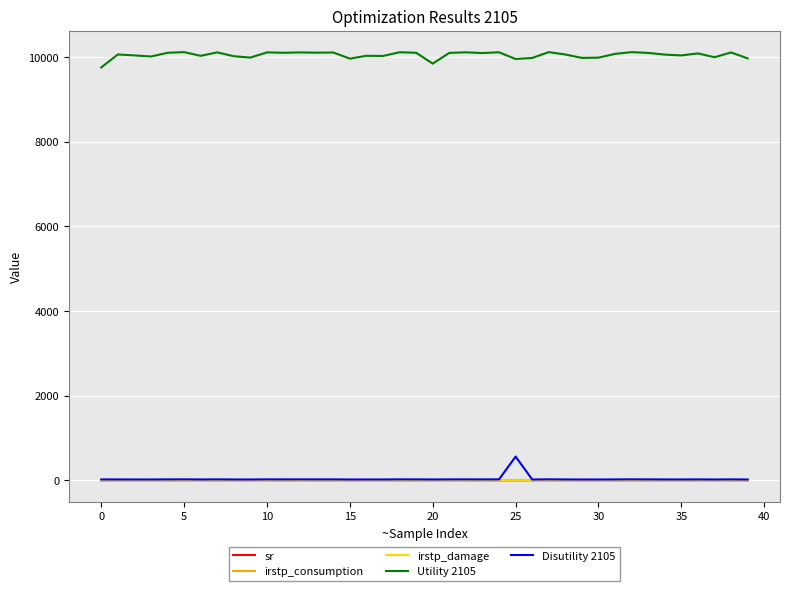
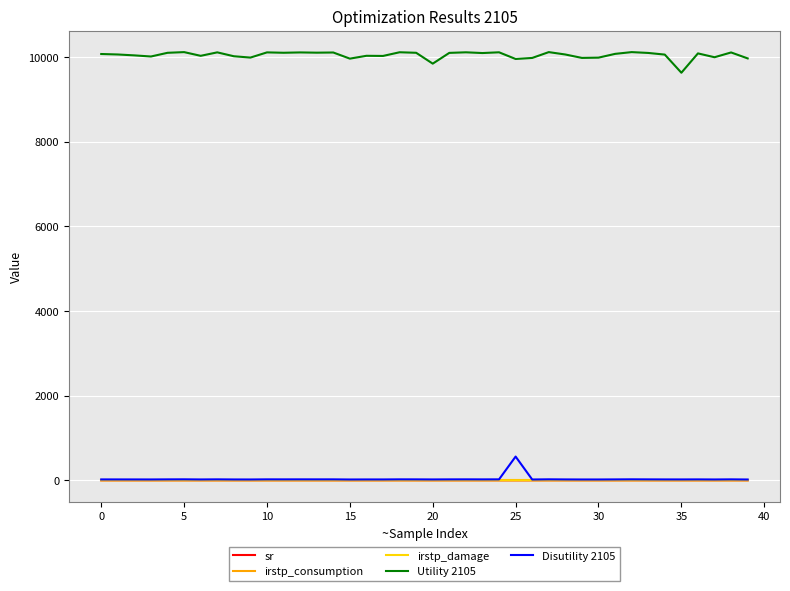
Utility 2105, 0: 9700 -> 10100
Utility 2105, 35: 10000 -> 9600
